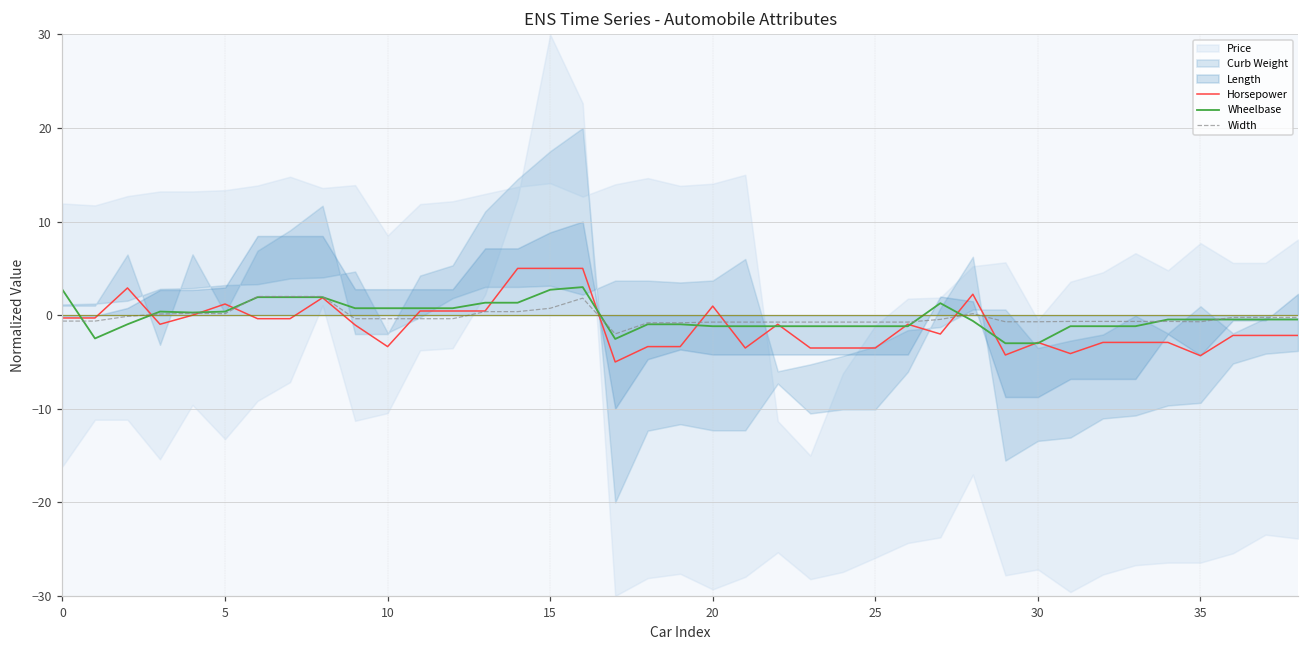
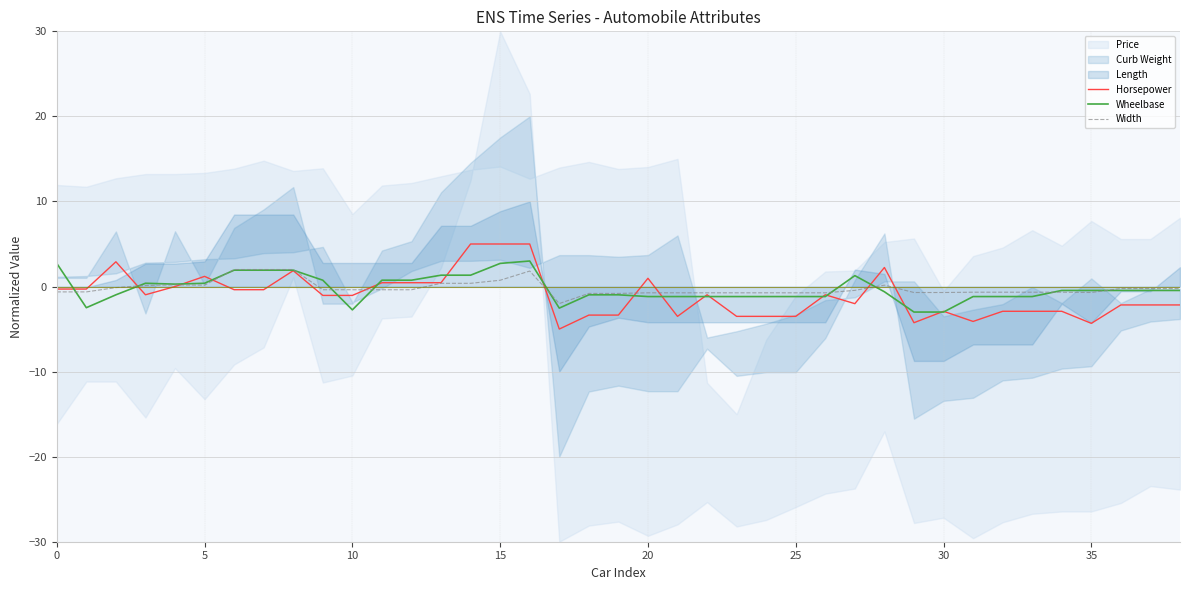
Horsepower, 10: -3 -> -1
Wheelbase, 10: 1 -> -3
